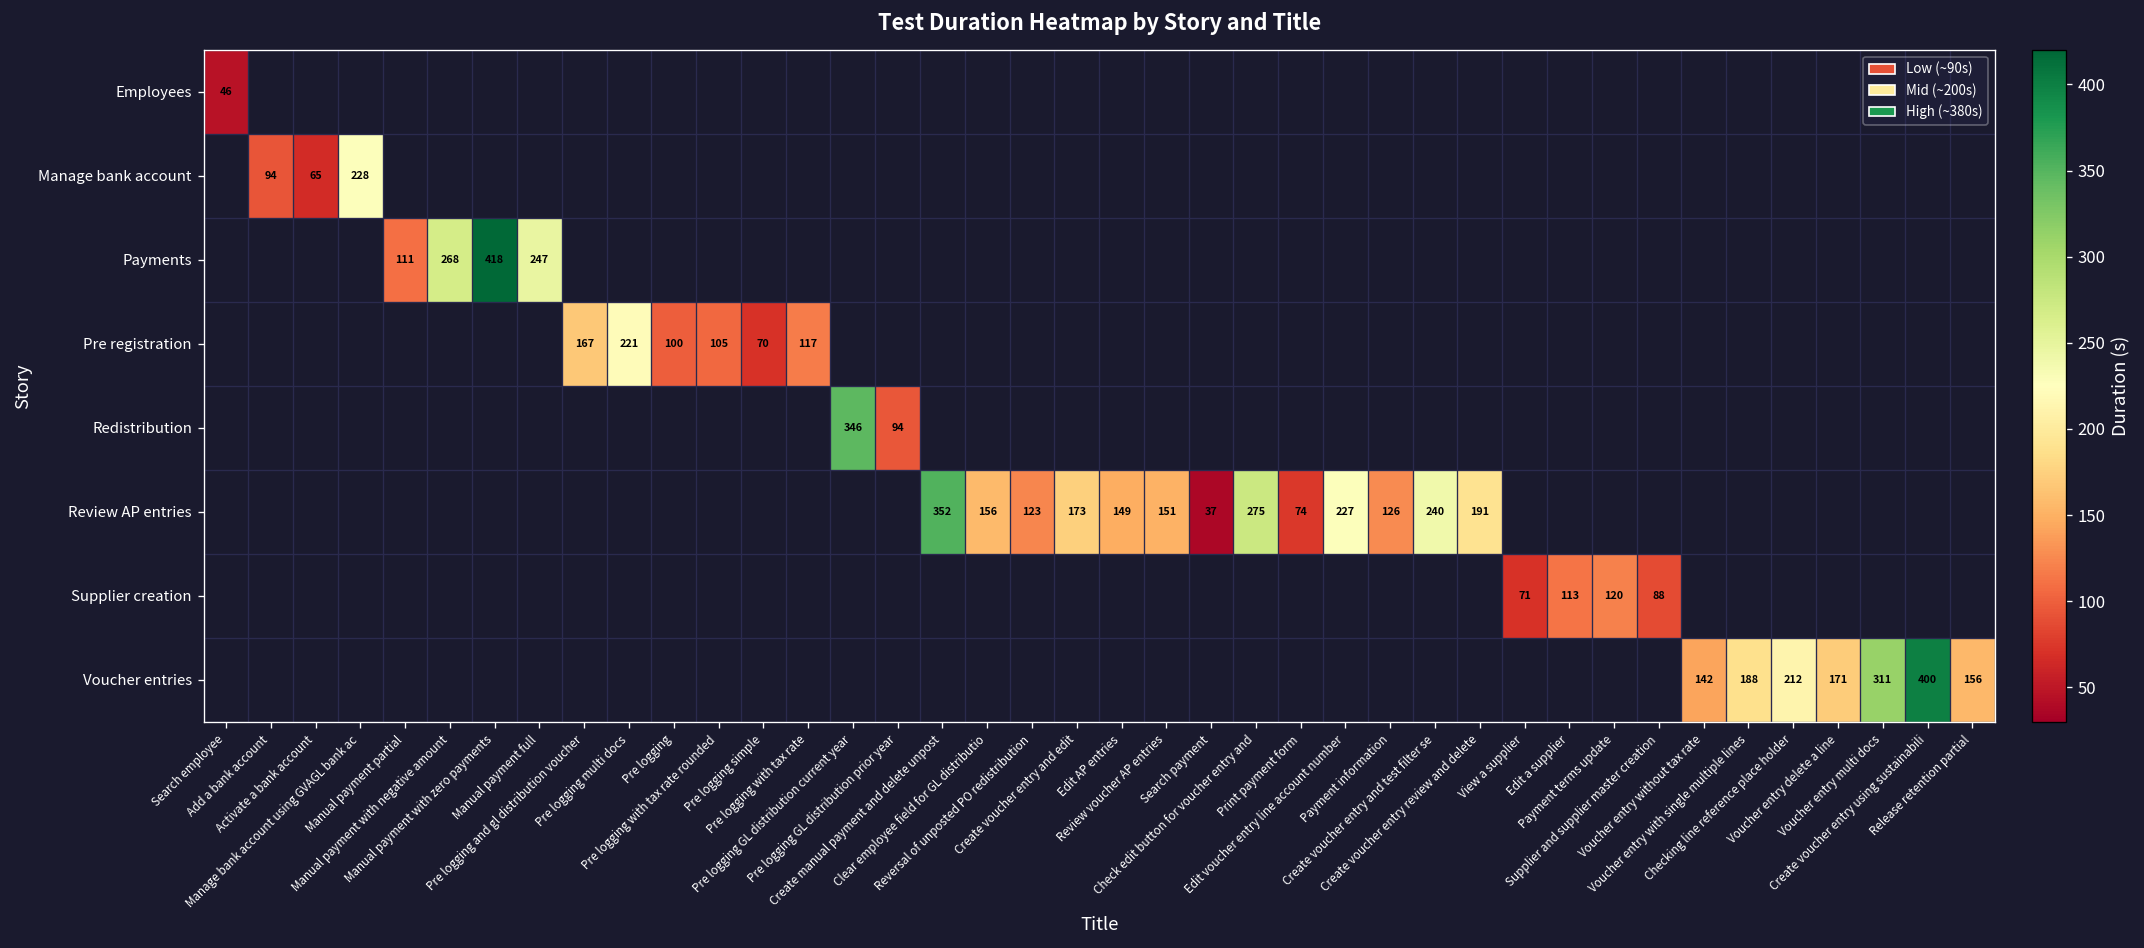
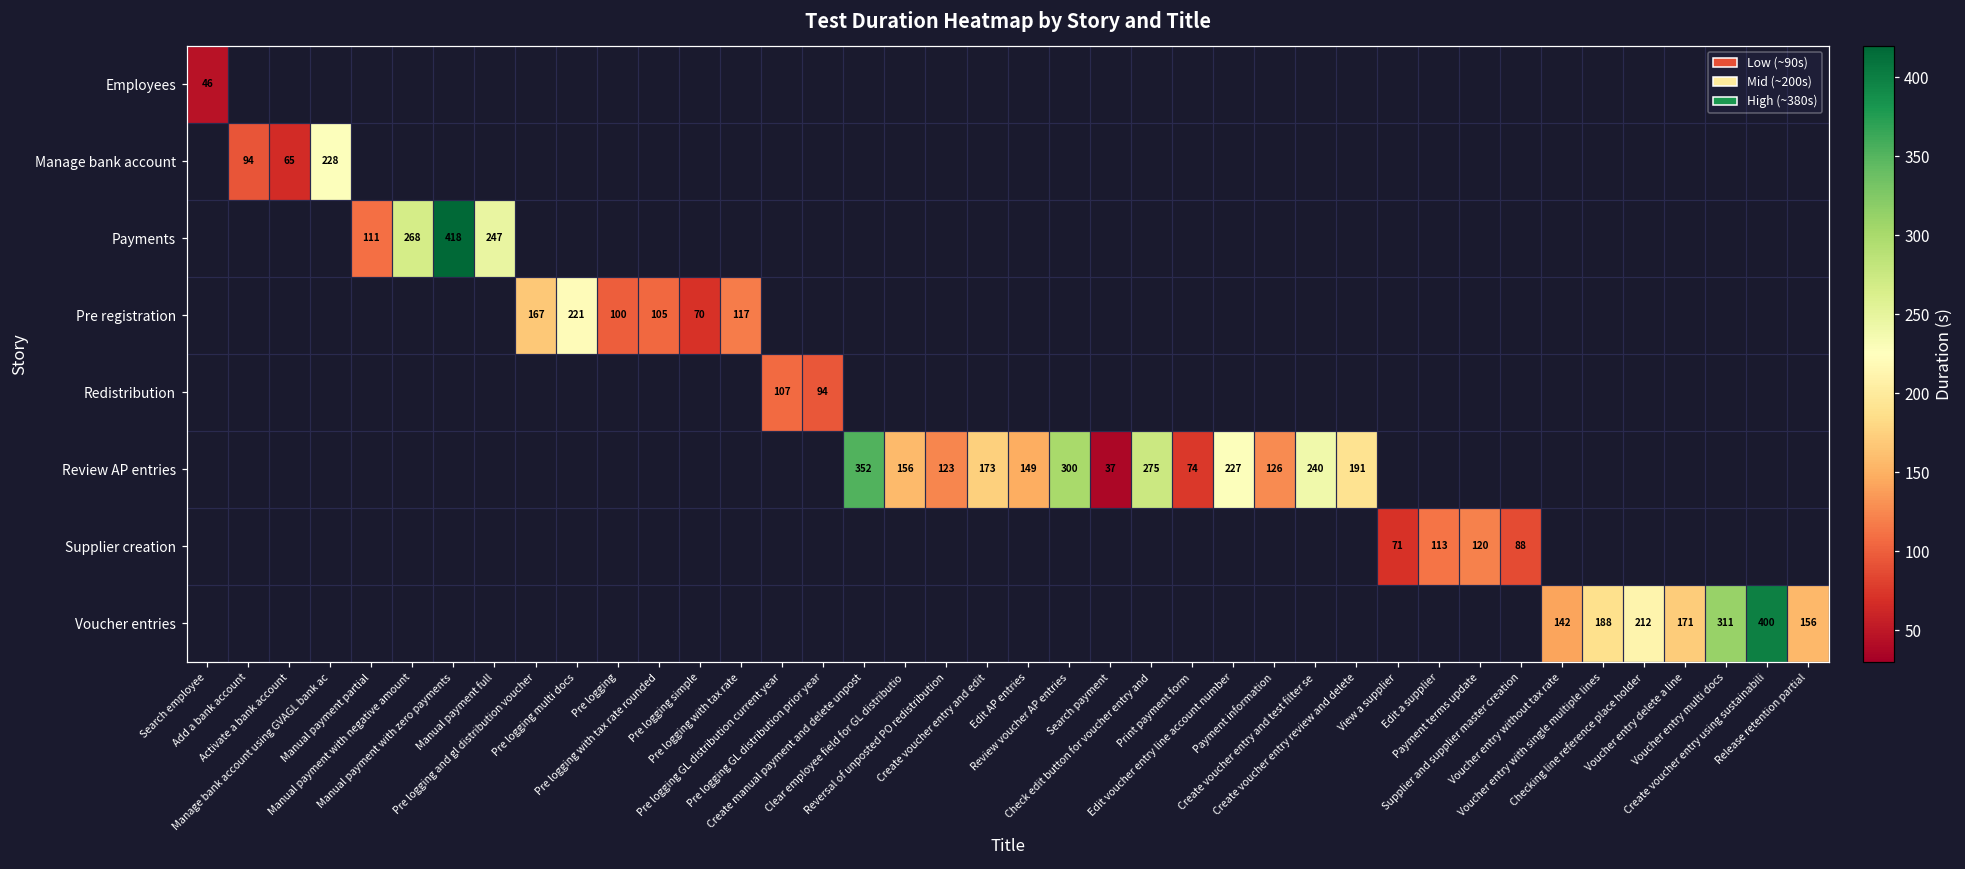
Redistribution, Pre logging GL distribution current year: 346 -> 107
Review AP entries, Review voucher AP entries: 151 -> 300
